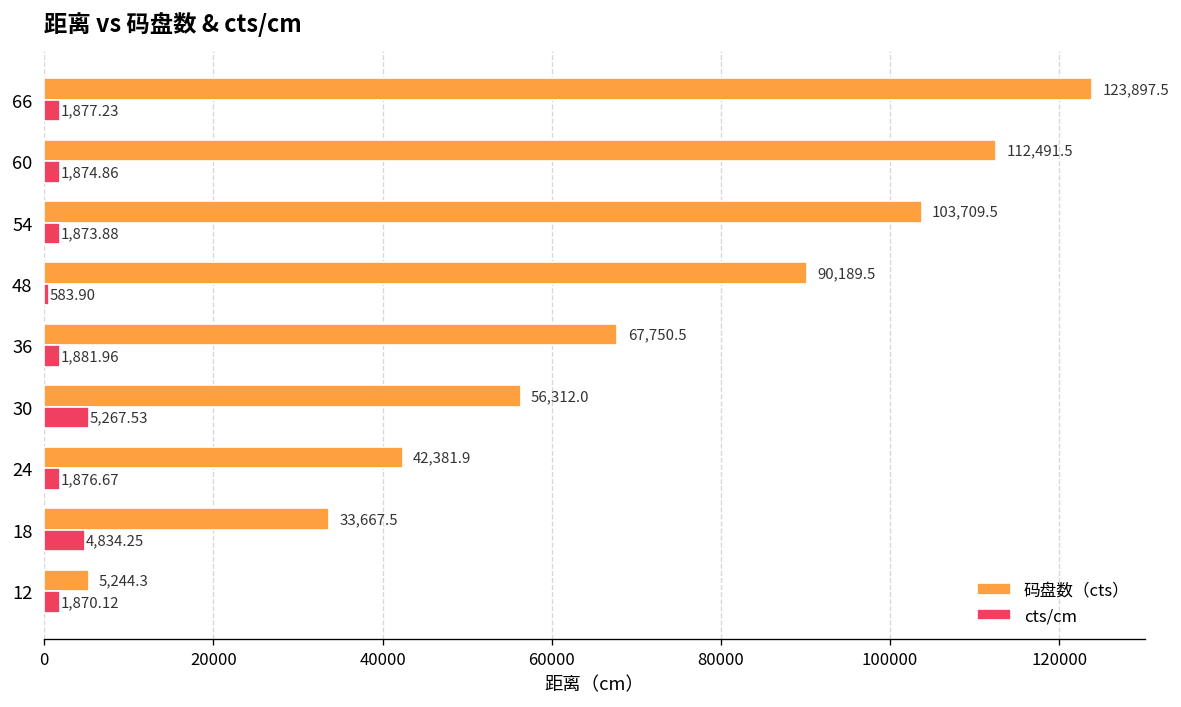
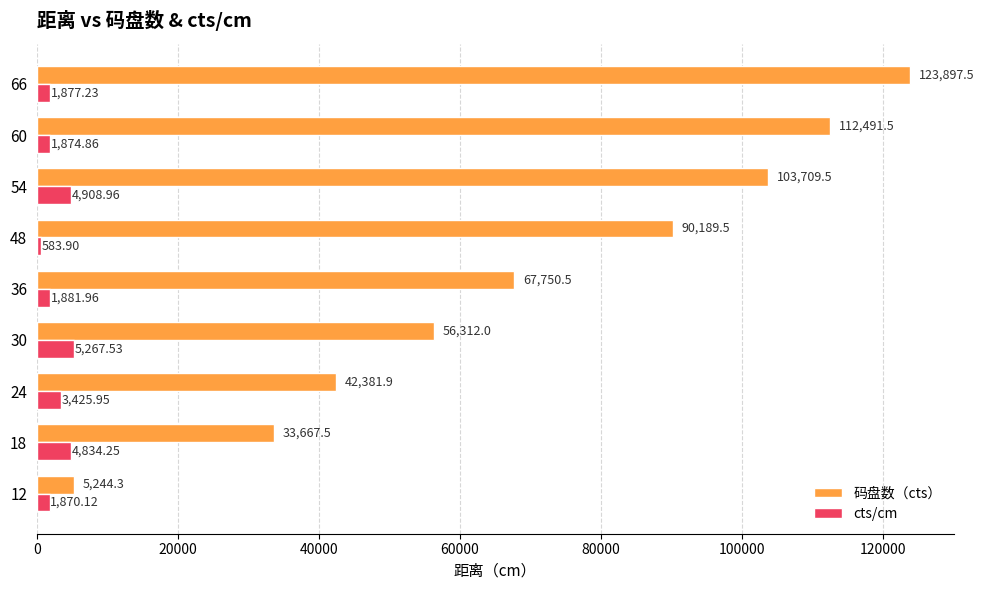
cts/cm, 54: 1,873.88 -> 4,908.96
cts/cm, 24: 1,876.67 -> 3,425.95
